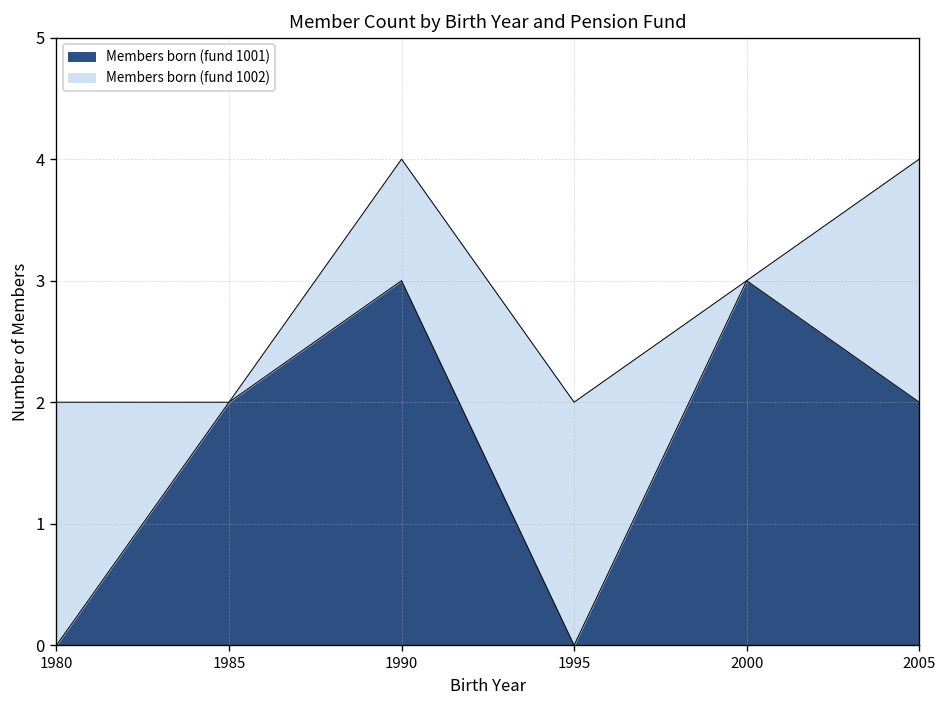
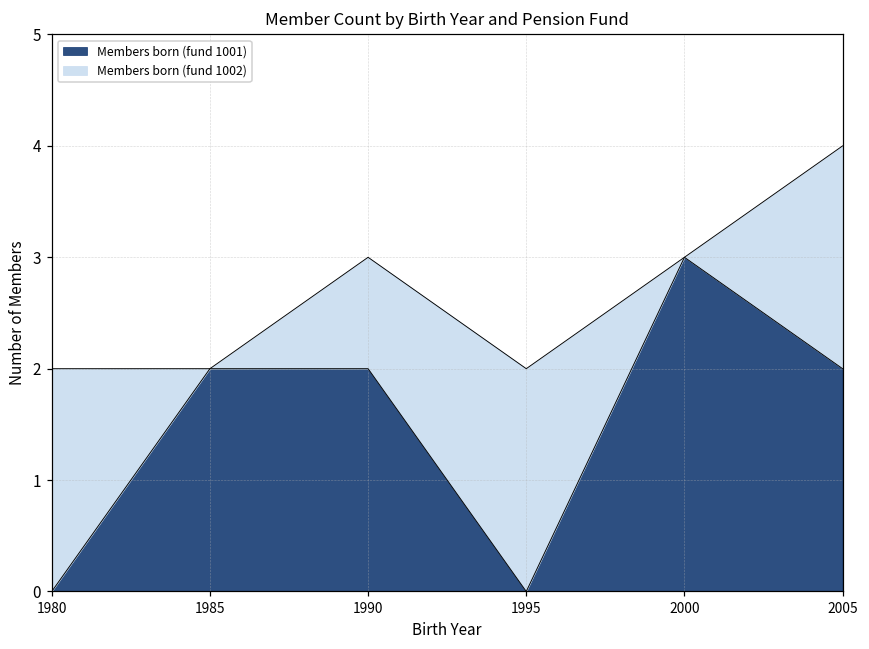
Members born (fund 1001), 1990: 3 -> 2
